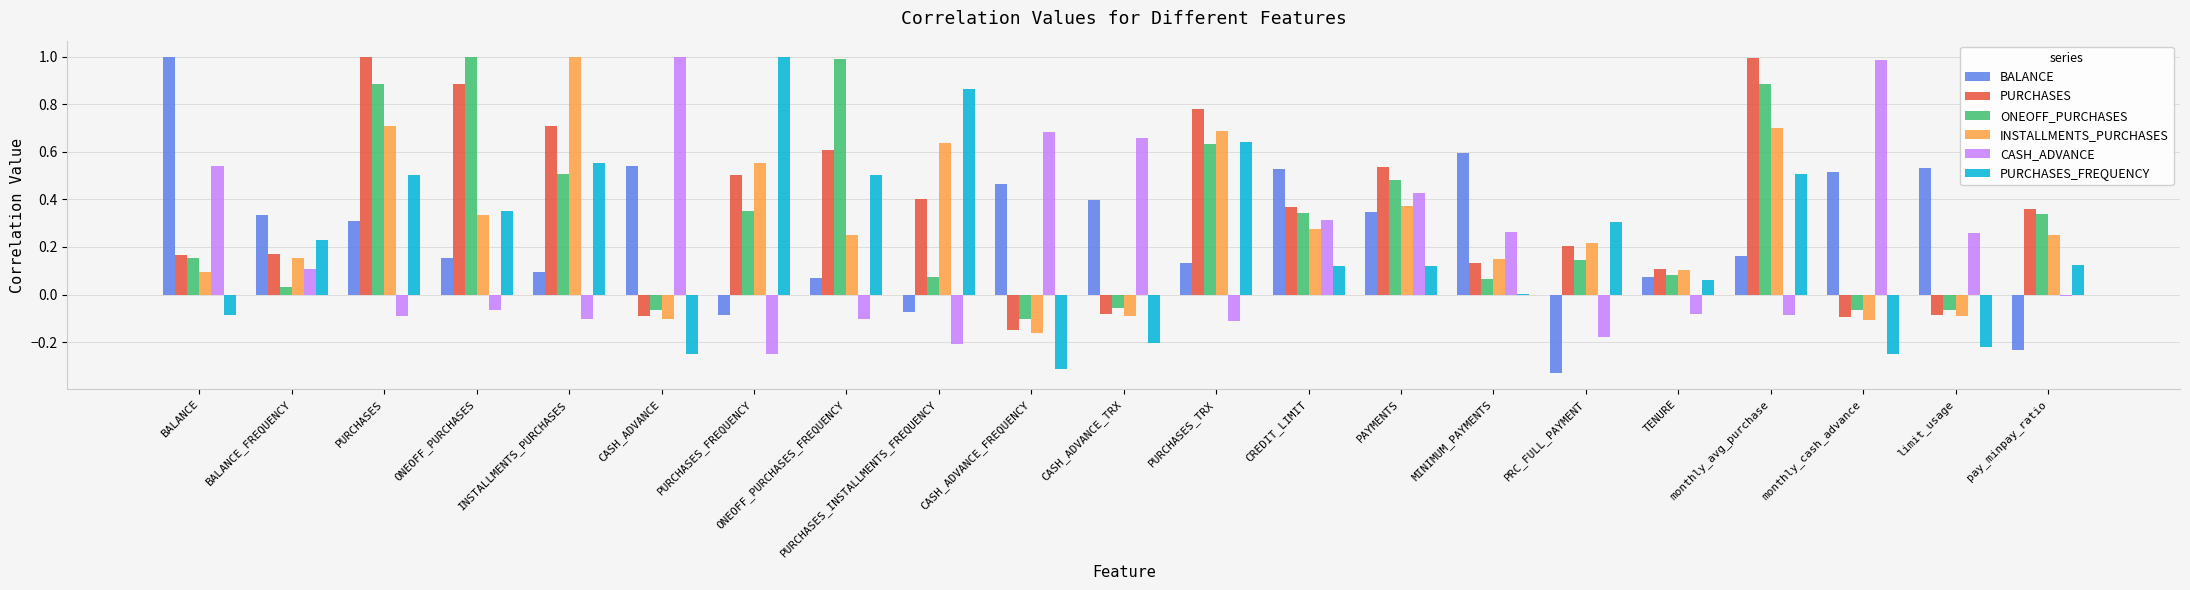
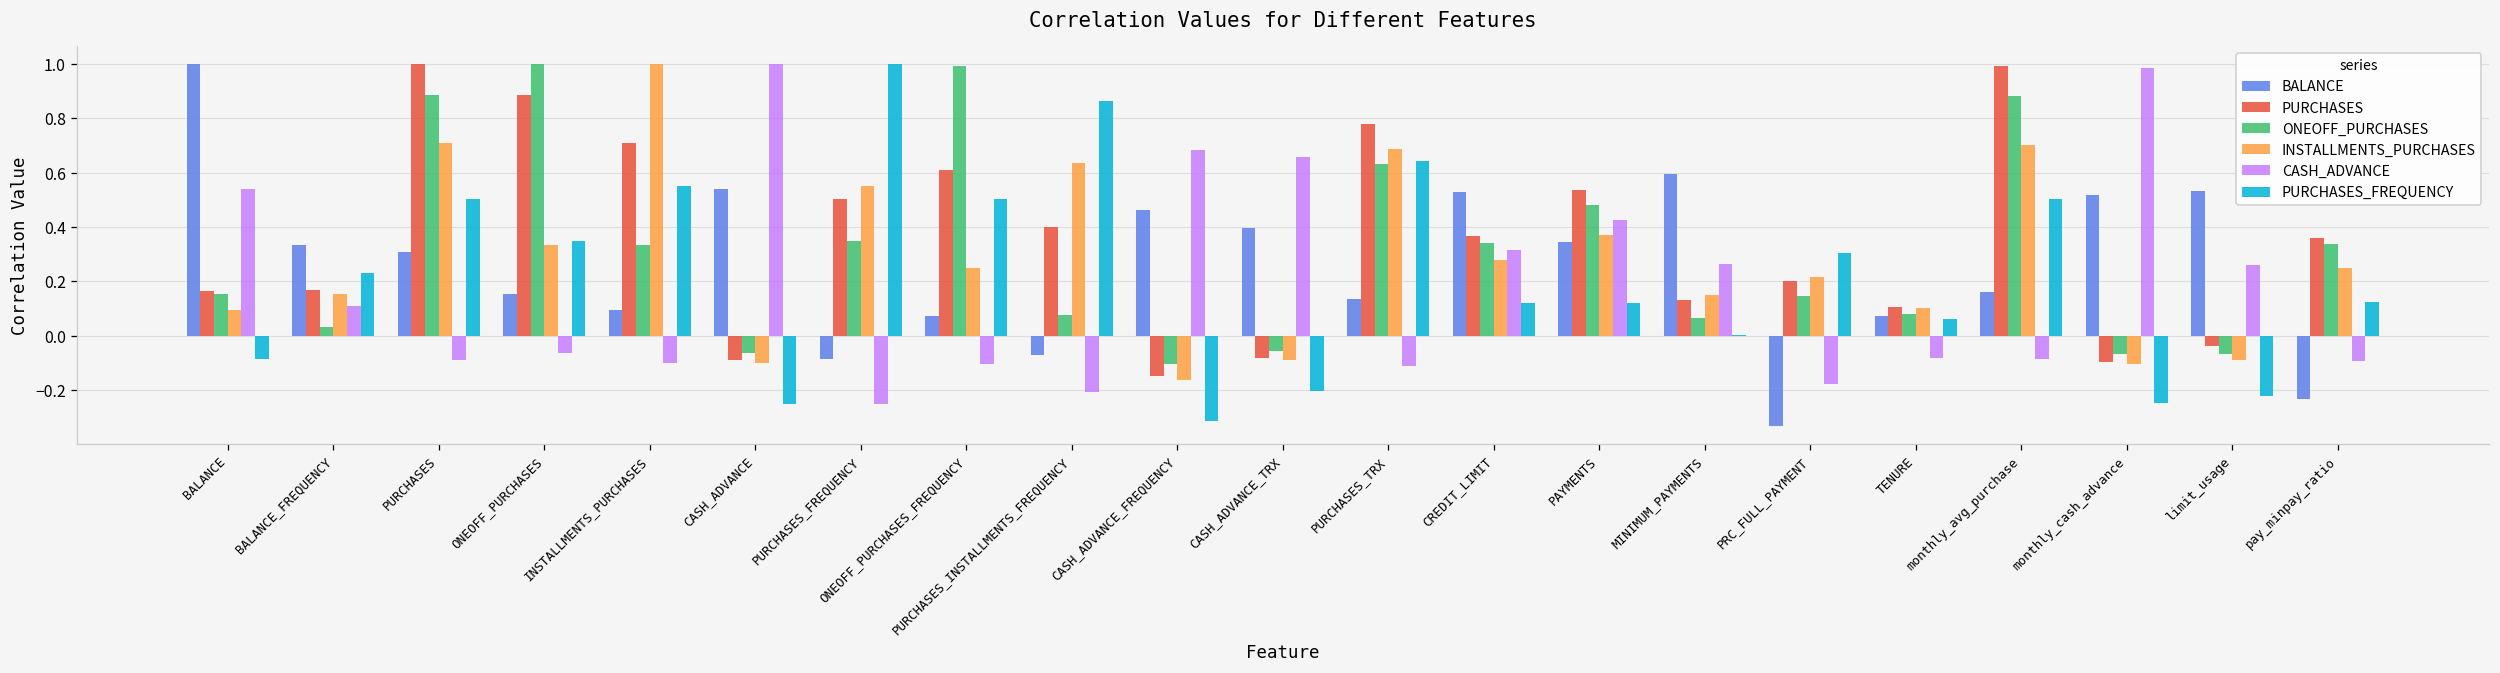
ONEOFF_PURCHASES, INSTALLMENTS_PURCHASES: 0.51 -> 0.33
PURCHASES, limit_usage: -0.09 -> -0.04
CASH_ADVANCE, pay_minpay_ratio: -0.01 -> -0.09
